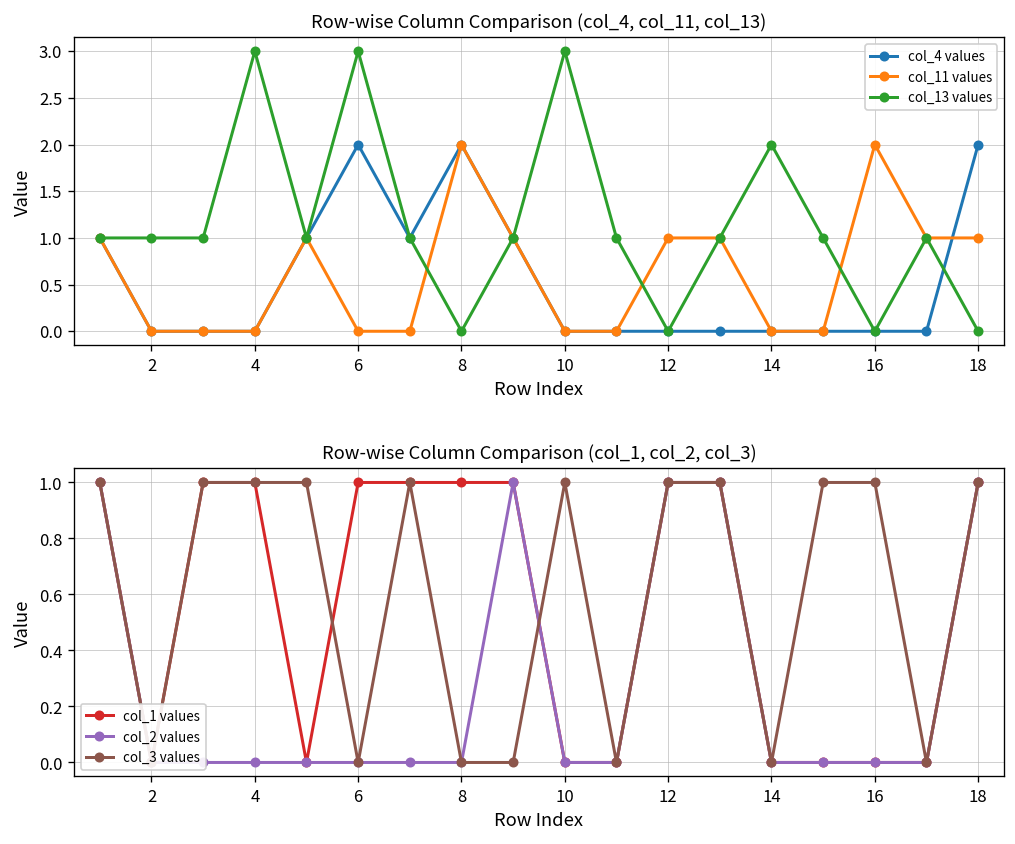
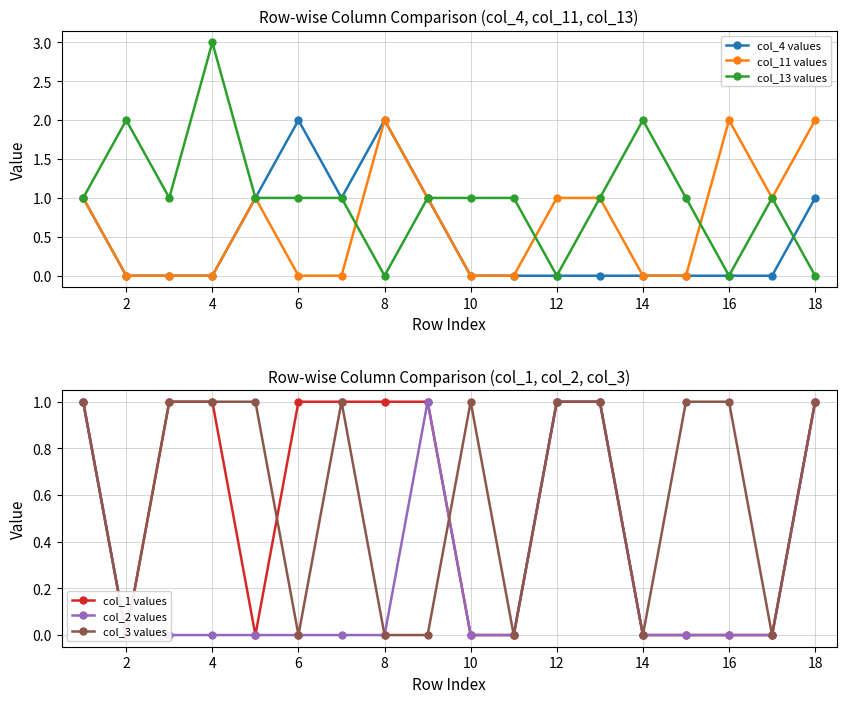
Row-wise Column Comparison (col_4, col_11, col_13), col_13 values, 2: 1 -> 2
Row-wise Column Comparison (col_4, col_11, col_13), col_13 values, 6: 3 -> 1
Row-wise Column Comparison (col_4, col_11, col_13), col_13 values, 10: 3 -> 1
Row-wise Column Comparison (col_4, col_11, col_13), col_4 values, 18: 2 -> 1
Row-wise Column Comparison (col_4, col_11, col_13), col_11 values, 18: 1 -> 2
